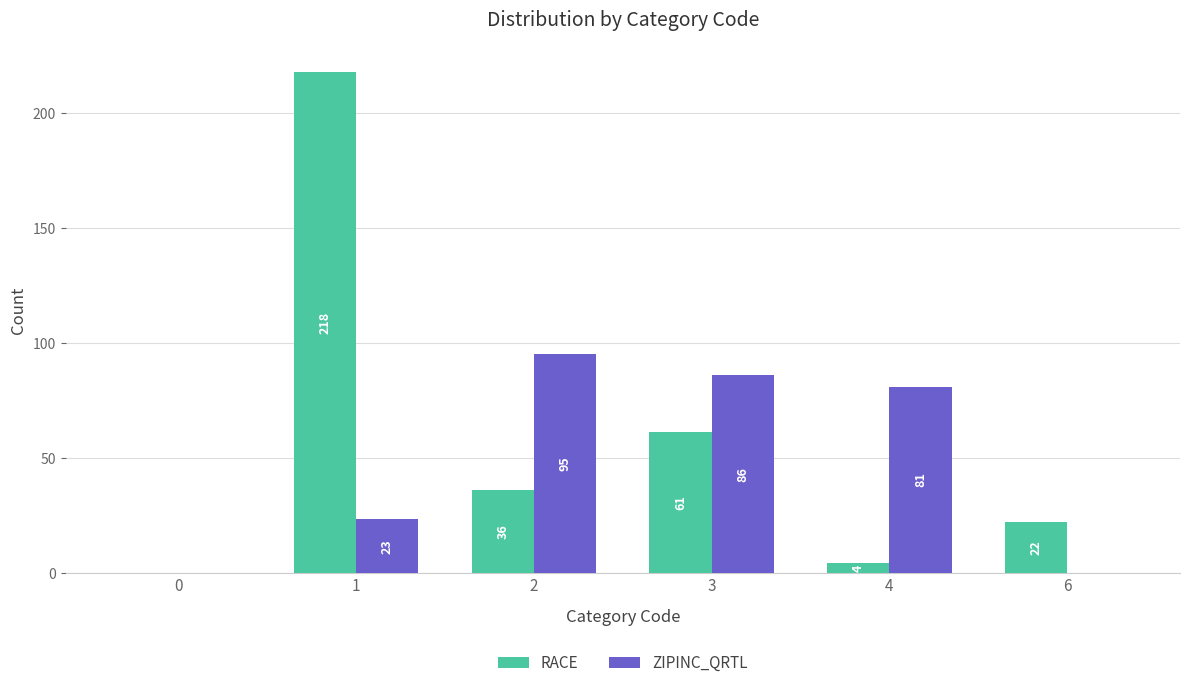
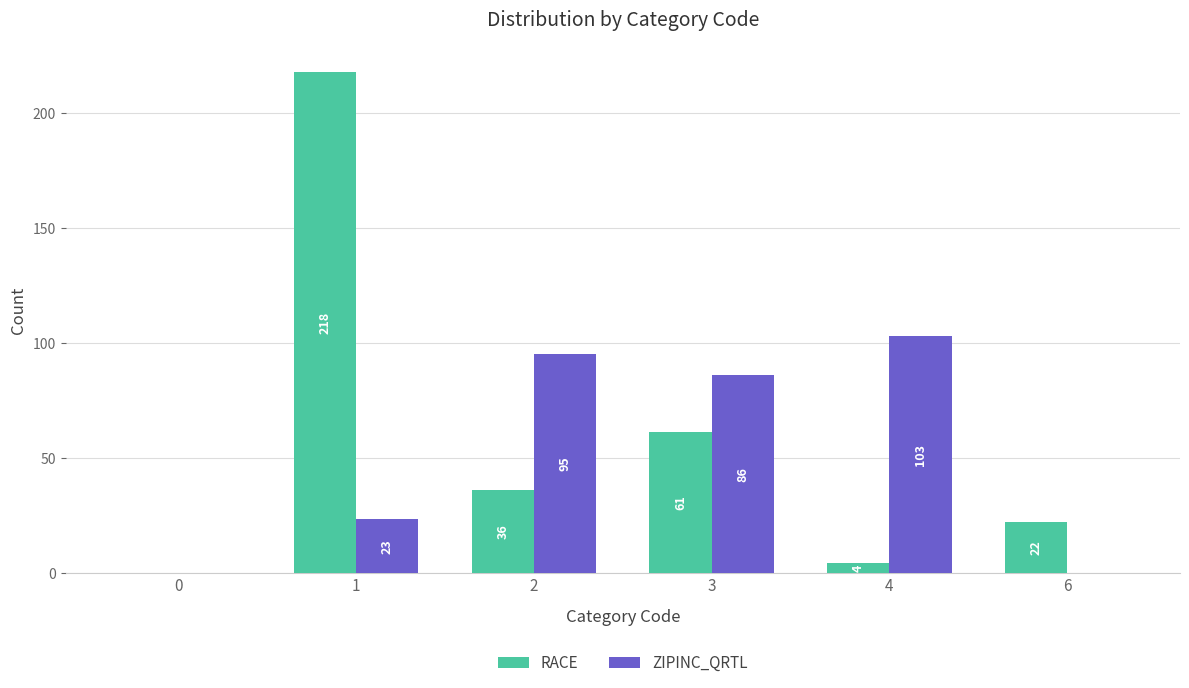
ZIPINC_QRTL, 4: 81 -> 103
